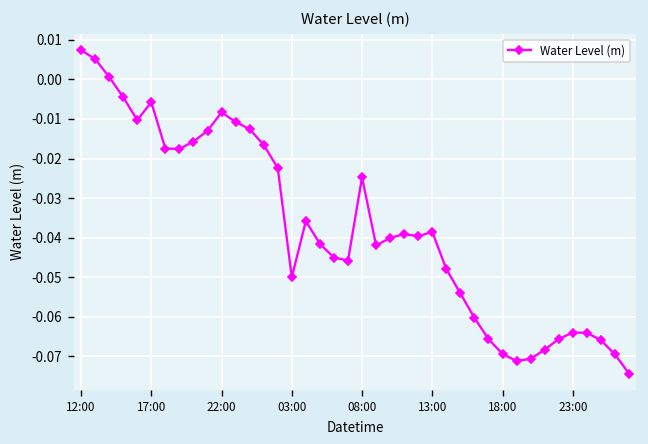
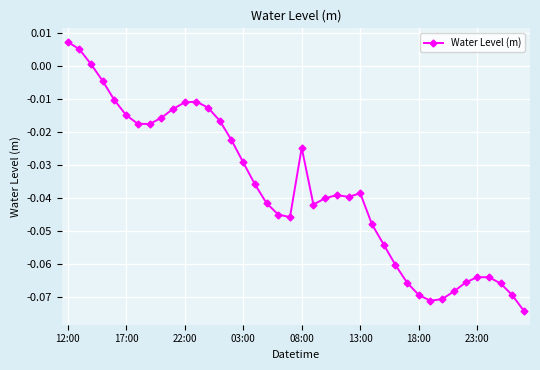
17:00: -0.006 -> -0.015
22:00: -0.008 -> -0.011
03:00: -0.050 -> -0.029
